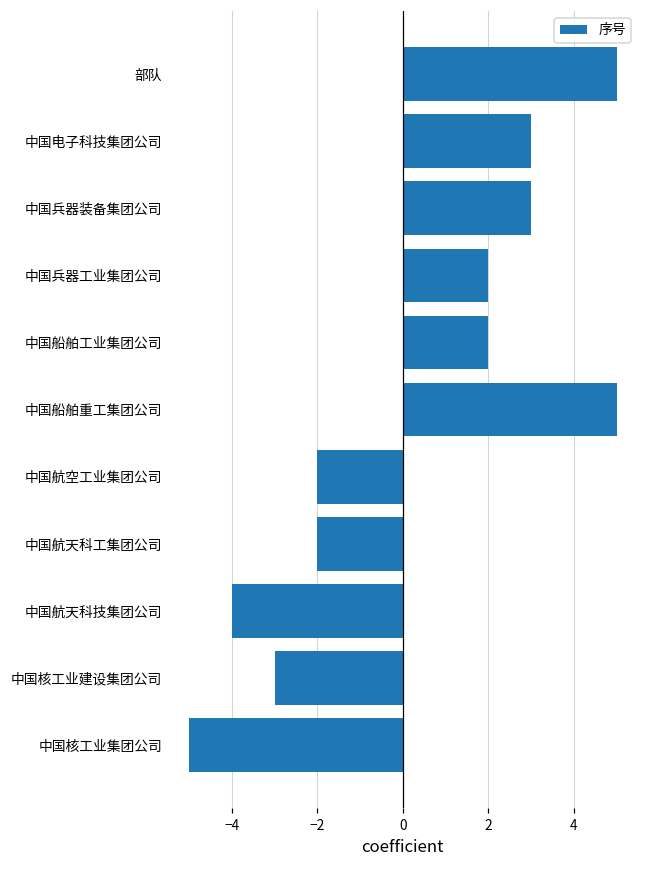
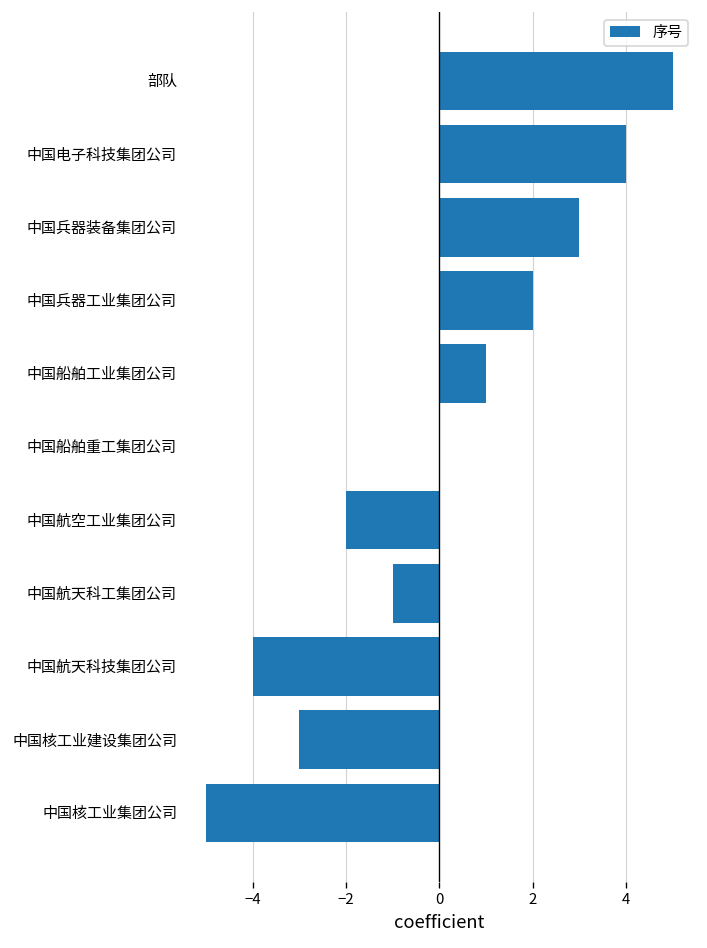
中国电子科技集团公司: 3.0 -> 4.0
中国船舶工业集团公司: 2.0 -> 1.0
中国船舶重工集团公司: 5.0 -> 0.0
中国航天科工集团公司: -2.0 -> -1.0
